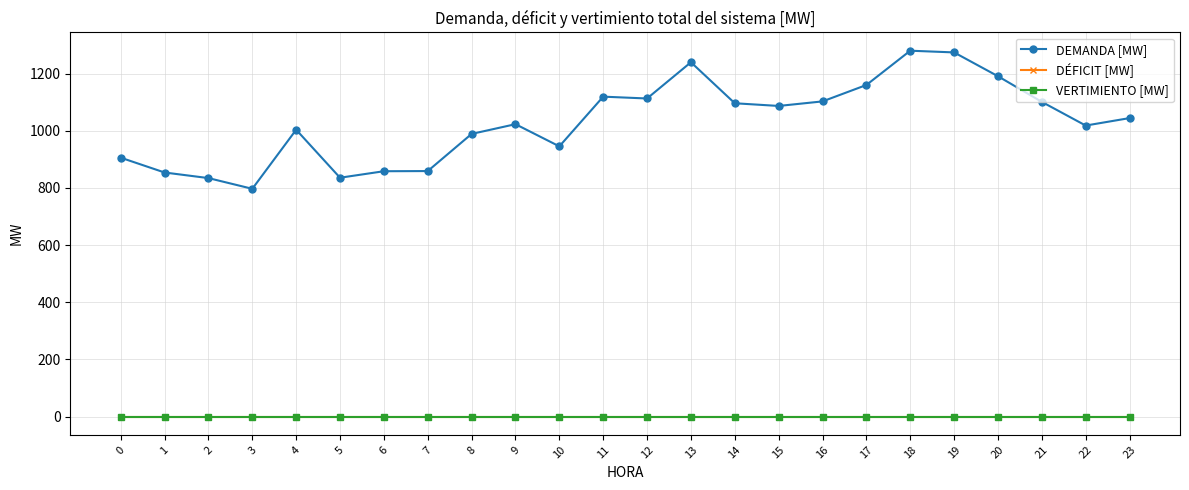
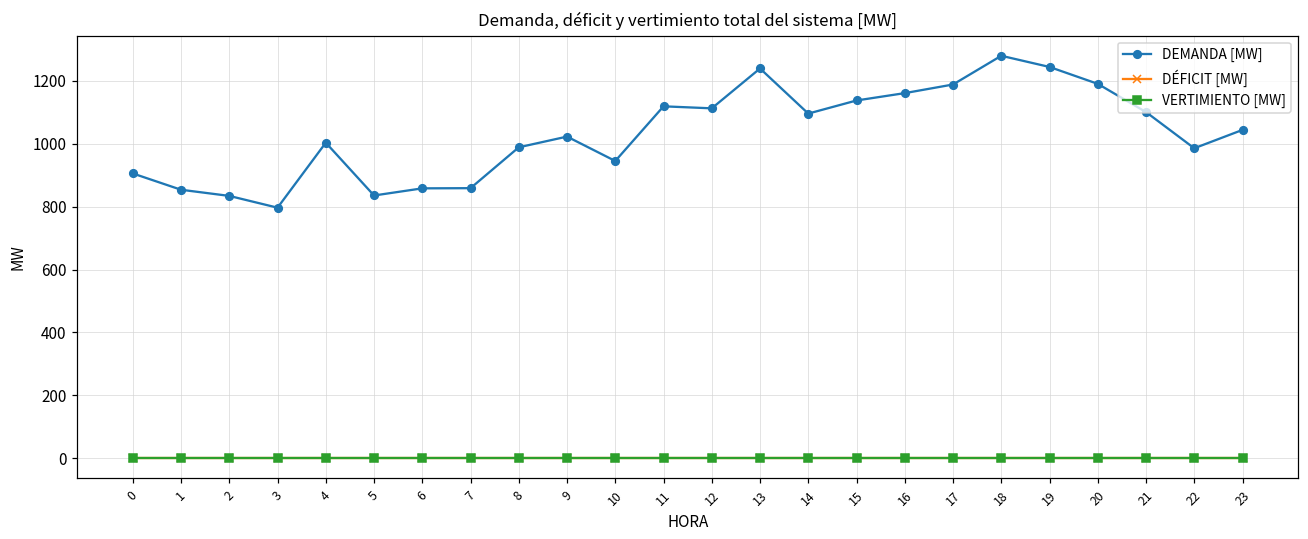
DEMANDA [MW], 15: 1090 -> 1140
DEMANDA [MW], 16: 1100 -> 1160
DEMANDA [MW], 17: 1160 -> 1190
DEMANDA [MW], 19: 1270 -> 1240
DEMANDA [MW], 22: 1020 -> 990
